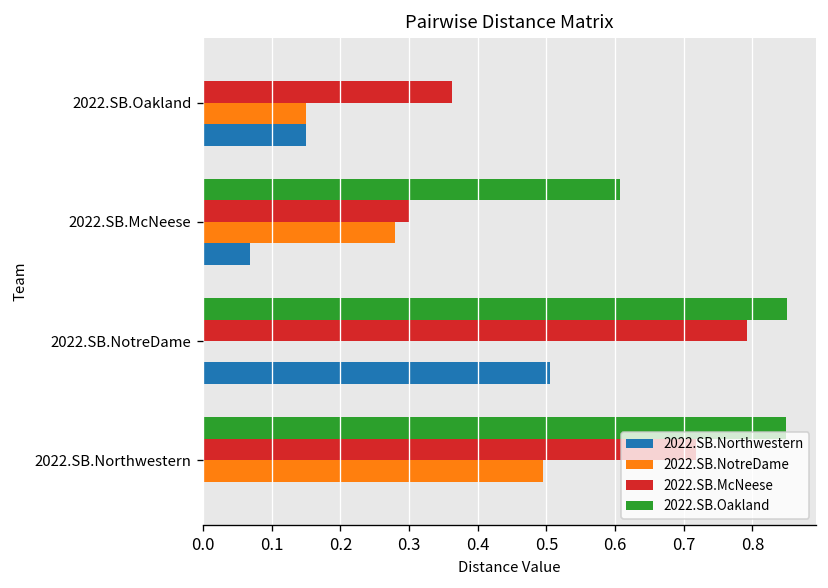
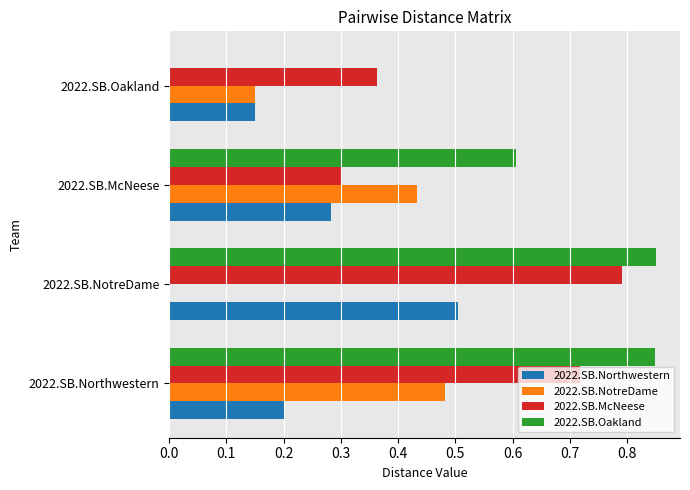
2022.SB.NotreDame, 2022.SB.McNeese: 0.28 -> 0.43
2022.SB.Northwestern, 2022.SB.McNeese: 0.07 -> 0.28
2022.SB.NotreDame, 2022.SB.Northwestern: 0.50 -> 0.48
2022.SB.Northwestern, 2022.SB.Northwestern: 0.0 -> 0.2
